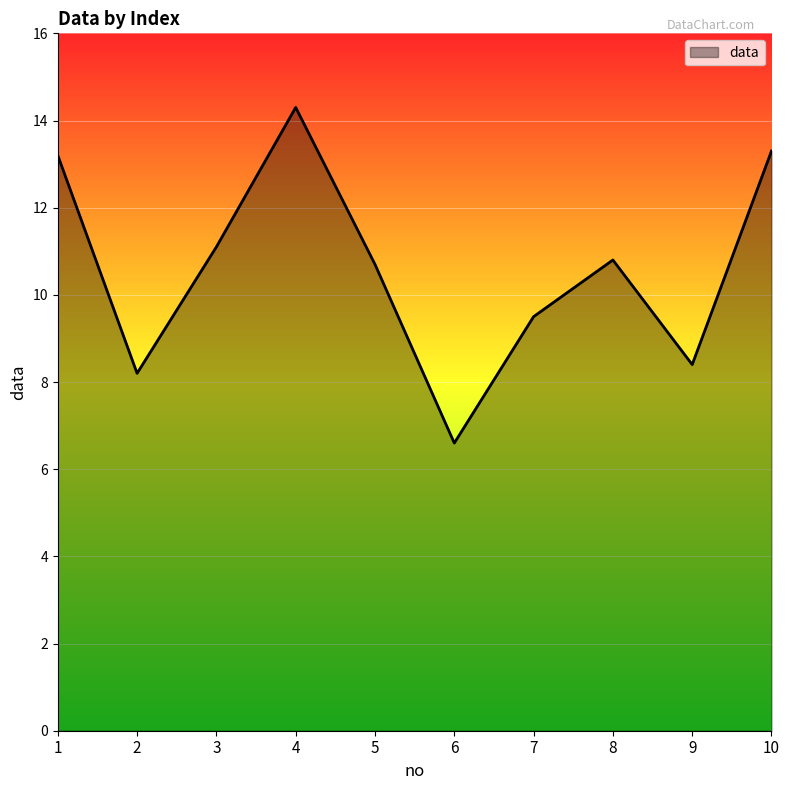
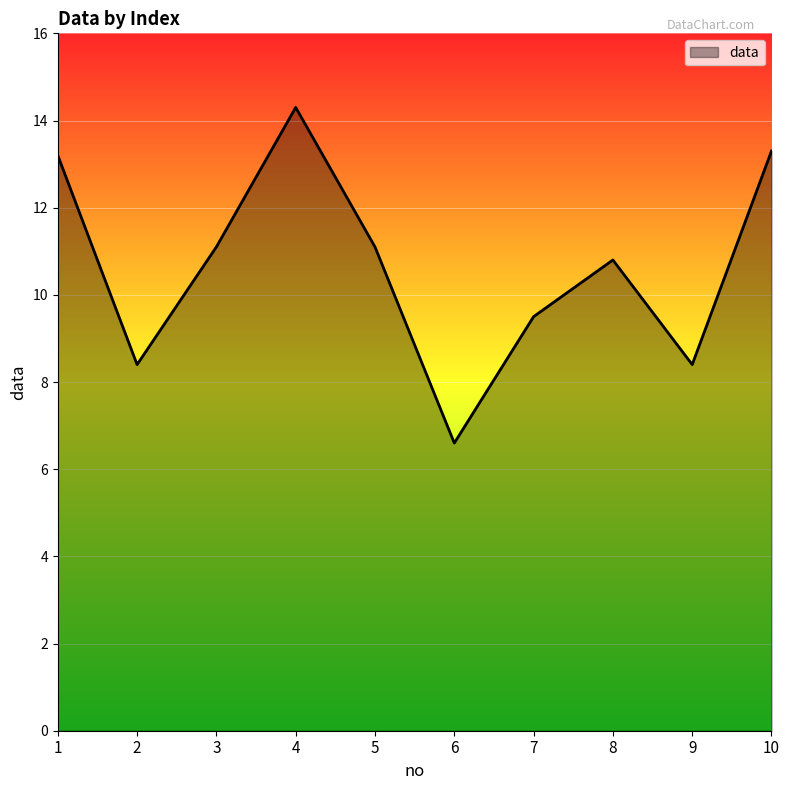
2: 8.2 -> 8.4
5: 10.7 -> 11.1
